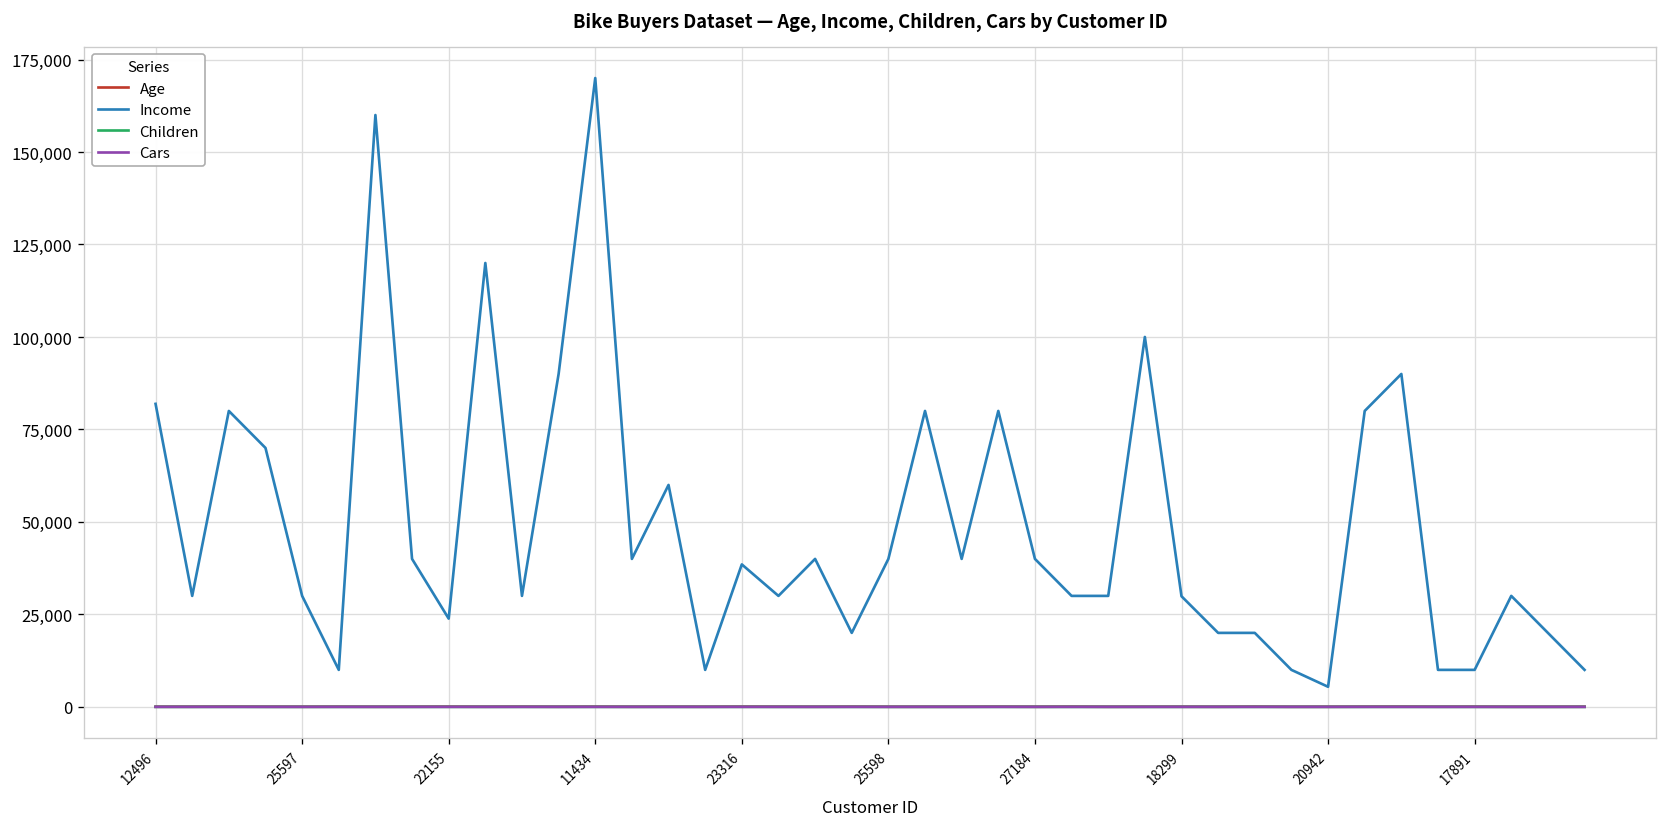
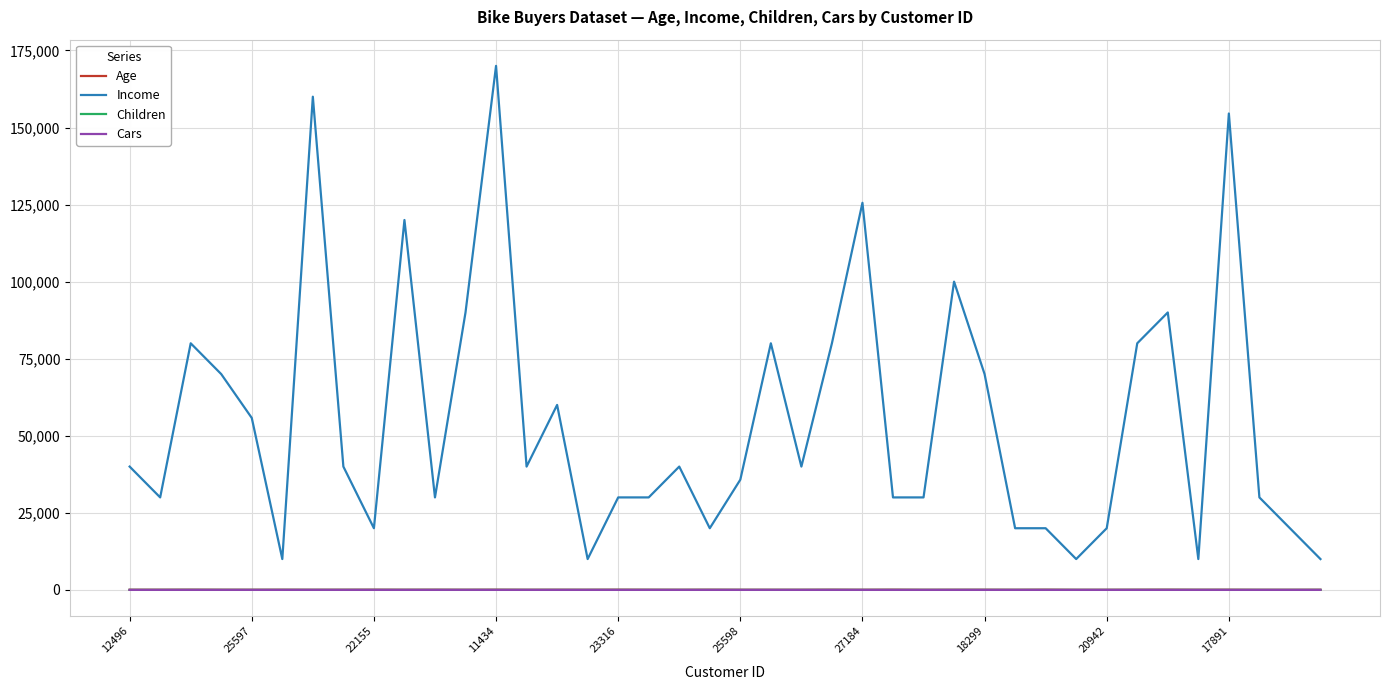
Income, 12496: 82,000 -> 40,000
Income, 25597: 30,000 -> 56,000
Income, 22155: 24,000 -> 20,000
Income, 23316: 39,000 -> 30,000
Income, 25598: 40,000 -> 36,000
Income, 27184: 40,000 -> 126,000
Income, 18299: 30,000 -> 70,000
Income, 20942: 5,000 -> 20,000
Income, 17891: 10,000 -> 155,000
